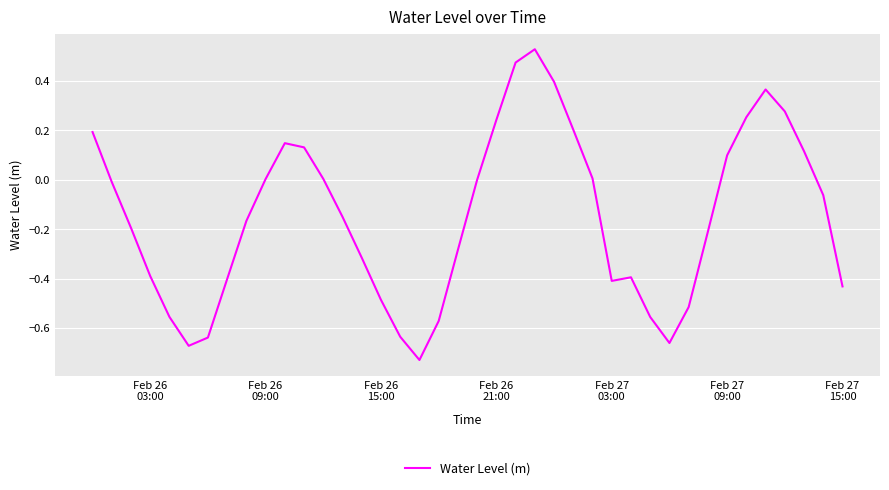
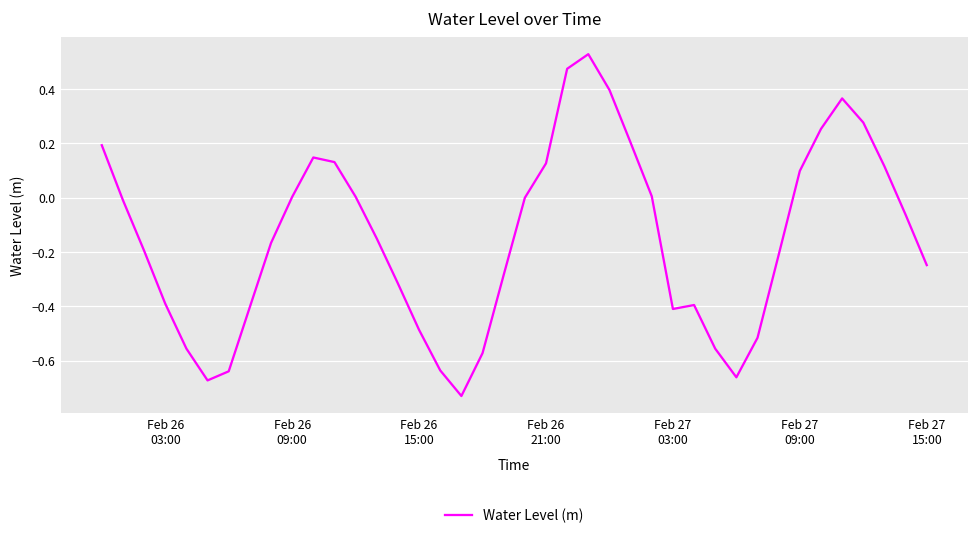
Feb 26 21:00: 0.24 -> 0.13
Feb 27 15:00: -0.43 -> -0.25
